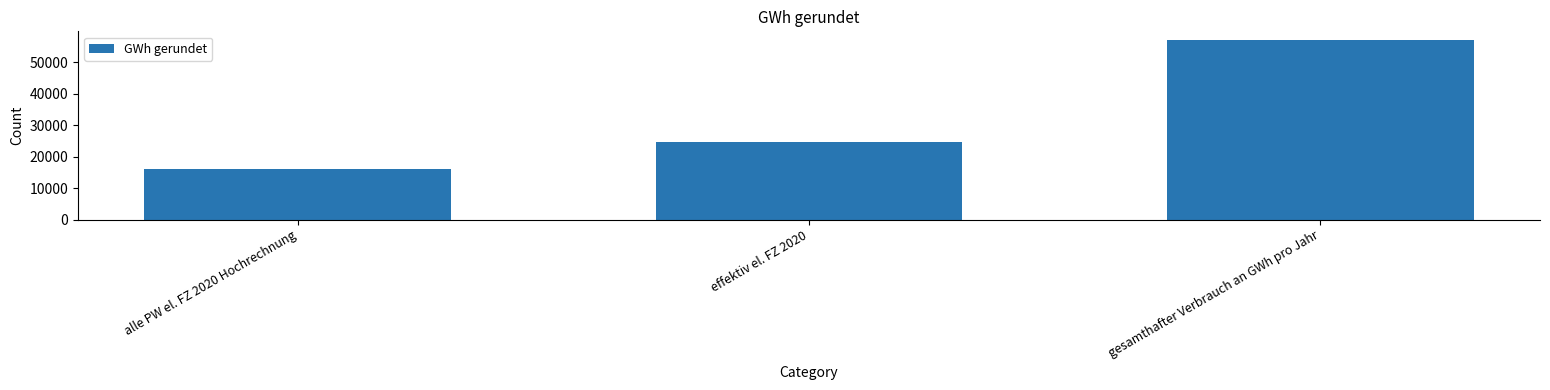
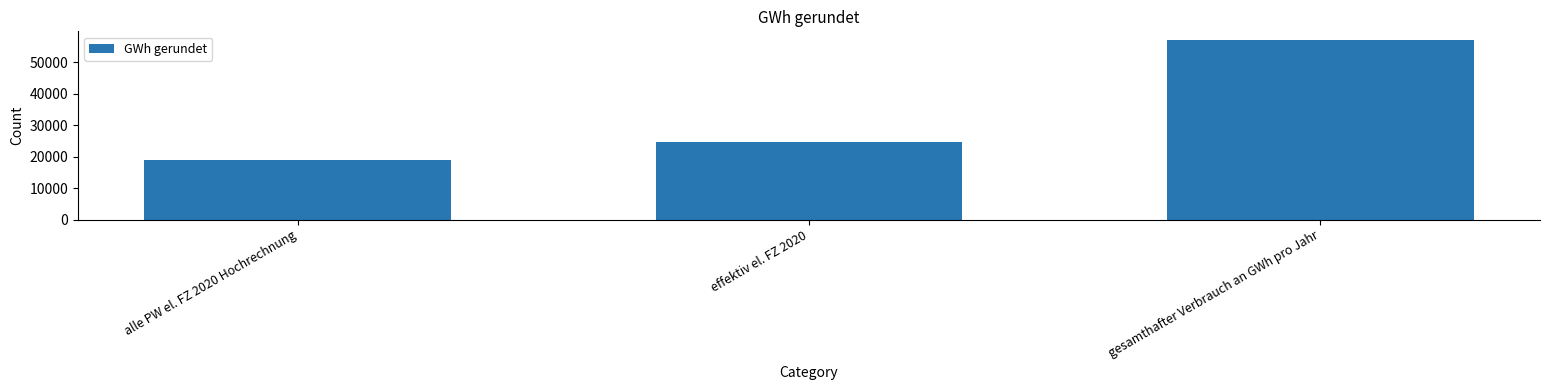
alle PW el. FZ 2020 Hochrechnung: 16000 -> 19000
